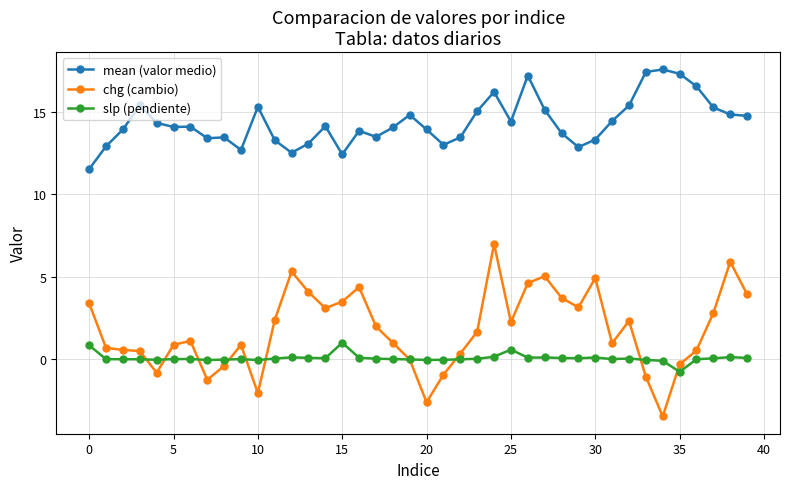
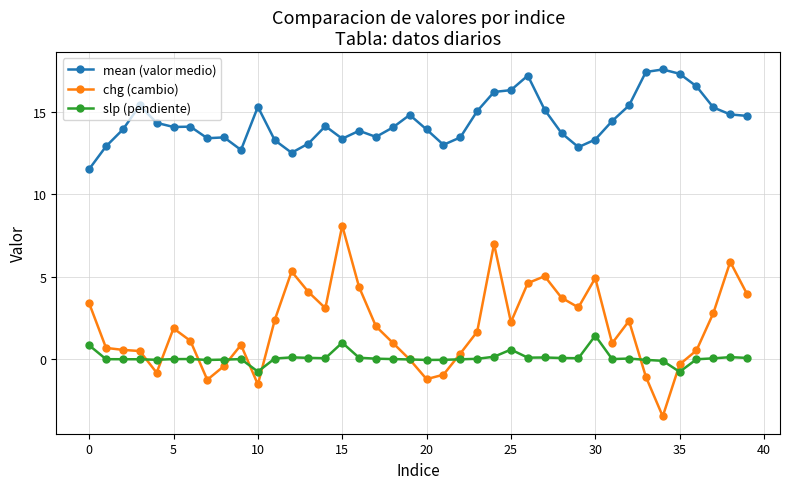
chg (cambio), 5: 0.9 -> 1.9
chg (cambio), 10: -2.0 -> -1.5
slp (pendiente), 10: 0.0 -> -0.7
mean (valor medio), 15: 12.4 -> 13.4
chg (cambio), 15: 3.5 -> 8.1
chg (cambio), 20: -2.6 -> -1.2
mean (valor medio), 25: 14.4 -> 16.3
slp (pendiente), 30: 0.1 -> 1.4
